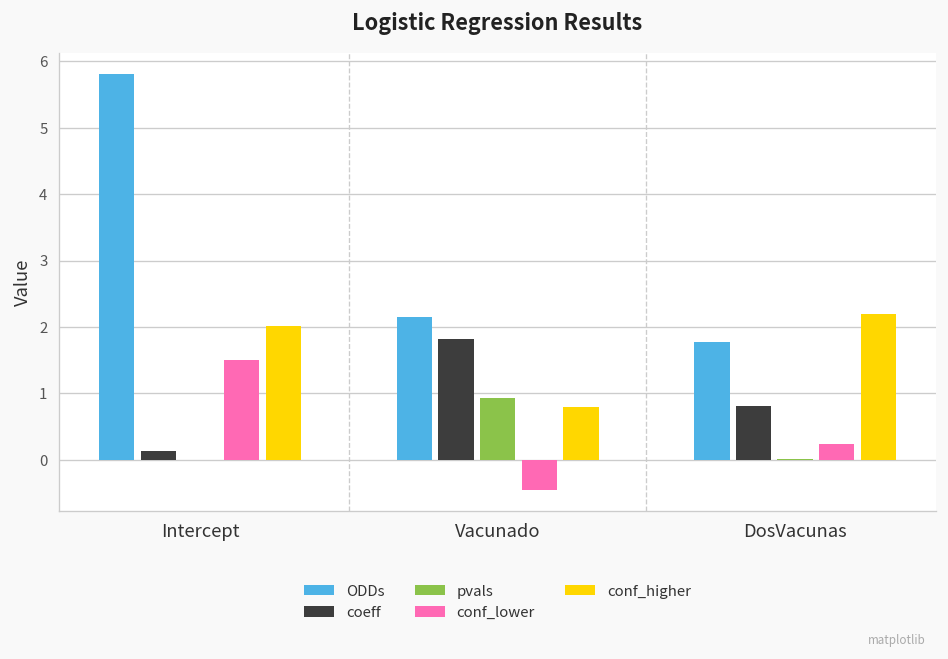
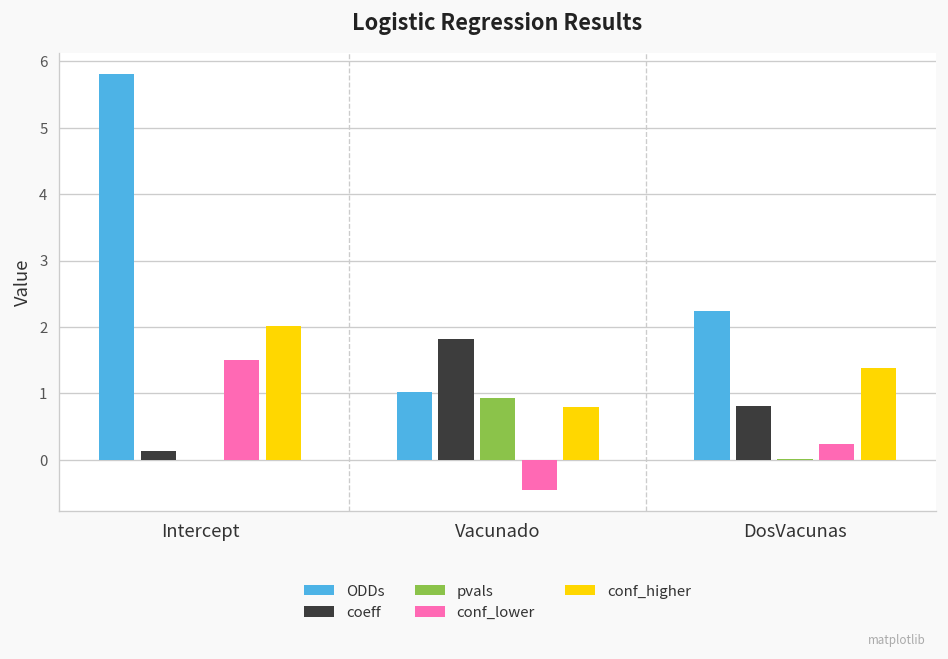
ODDs, Vacunado: 2.1 -> 1.0
ODDs, DosVacunas: 1.8 -> 2.2
conf_higher, DosVacunas: 2.2 -> 1.4
